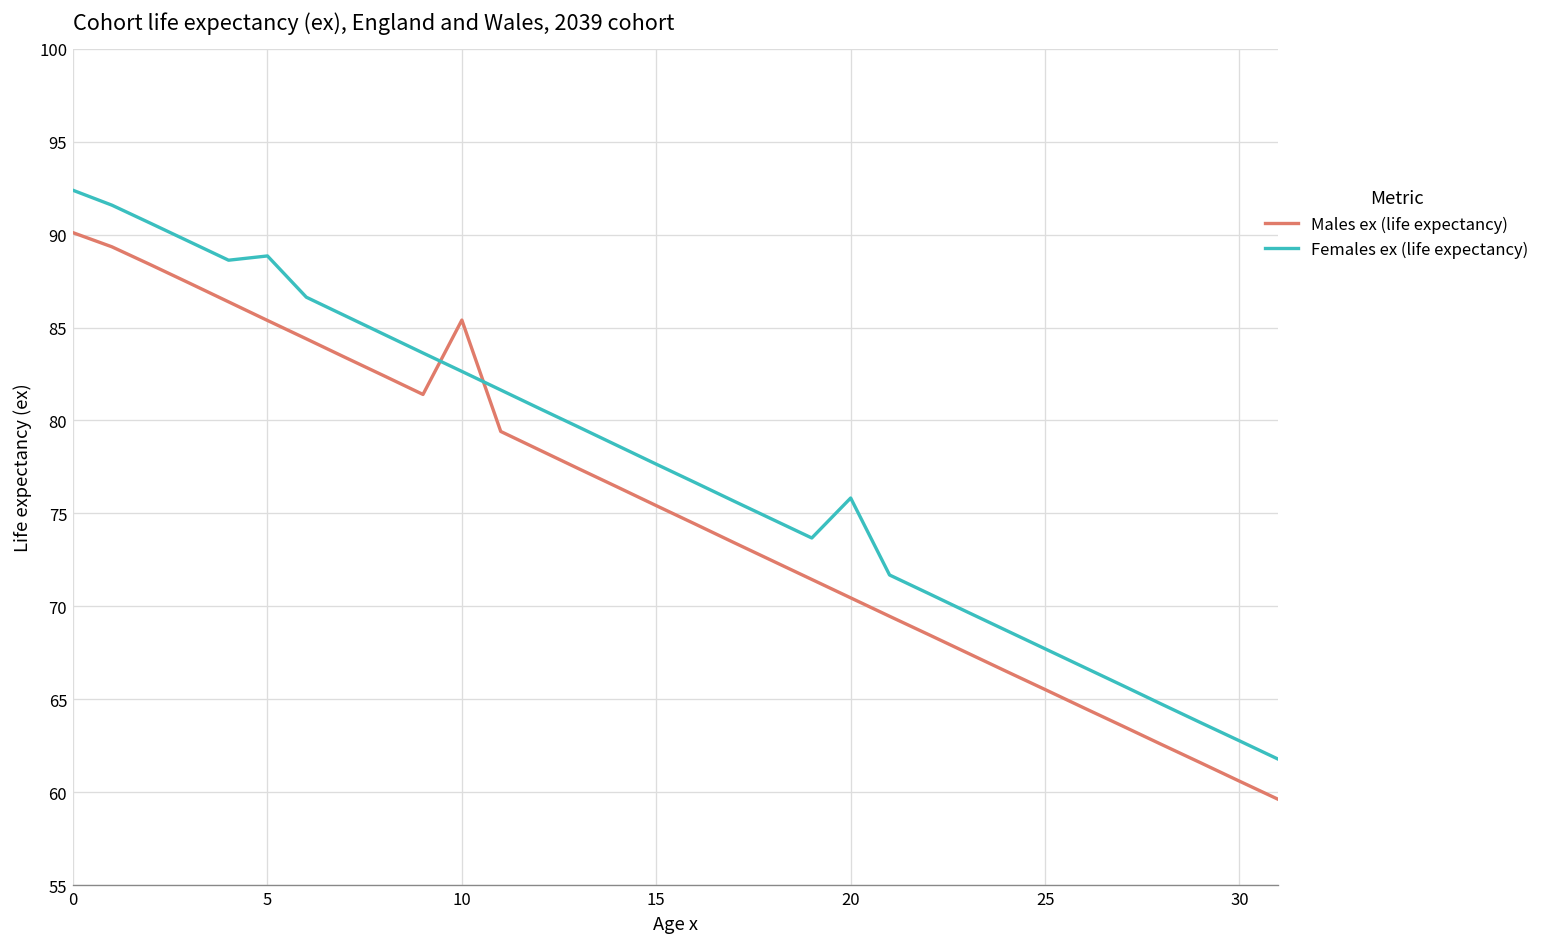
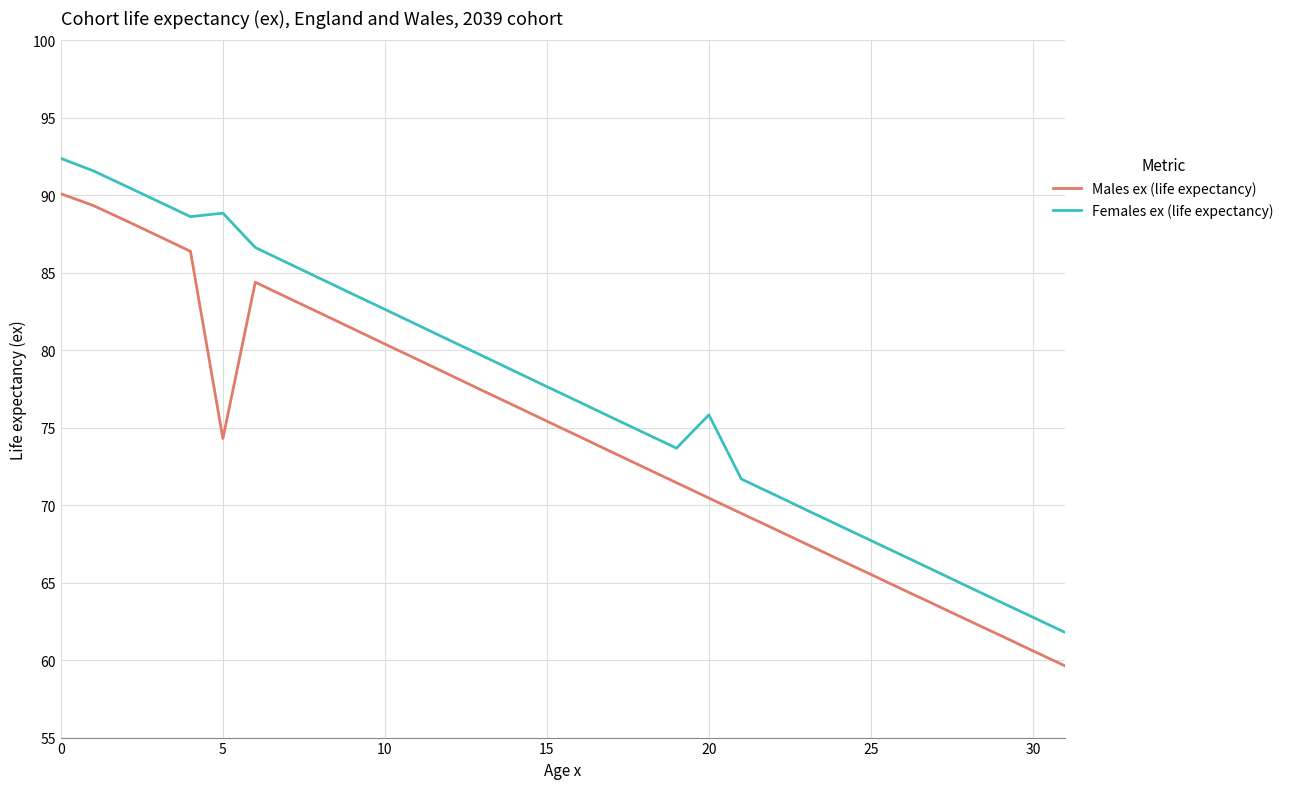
Males ex (life expectancy), 5: 85.4 -> 74.3
Males ex (life expectancy), 10: 85.4 -> 80.4
